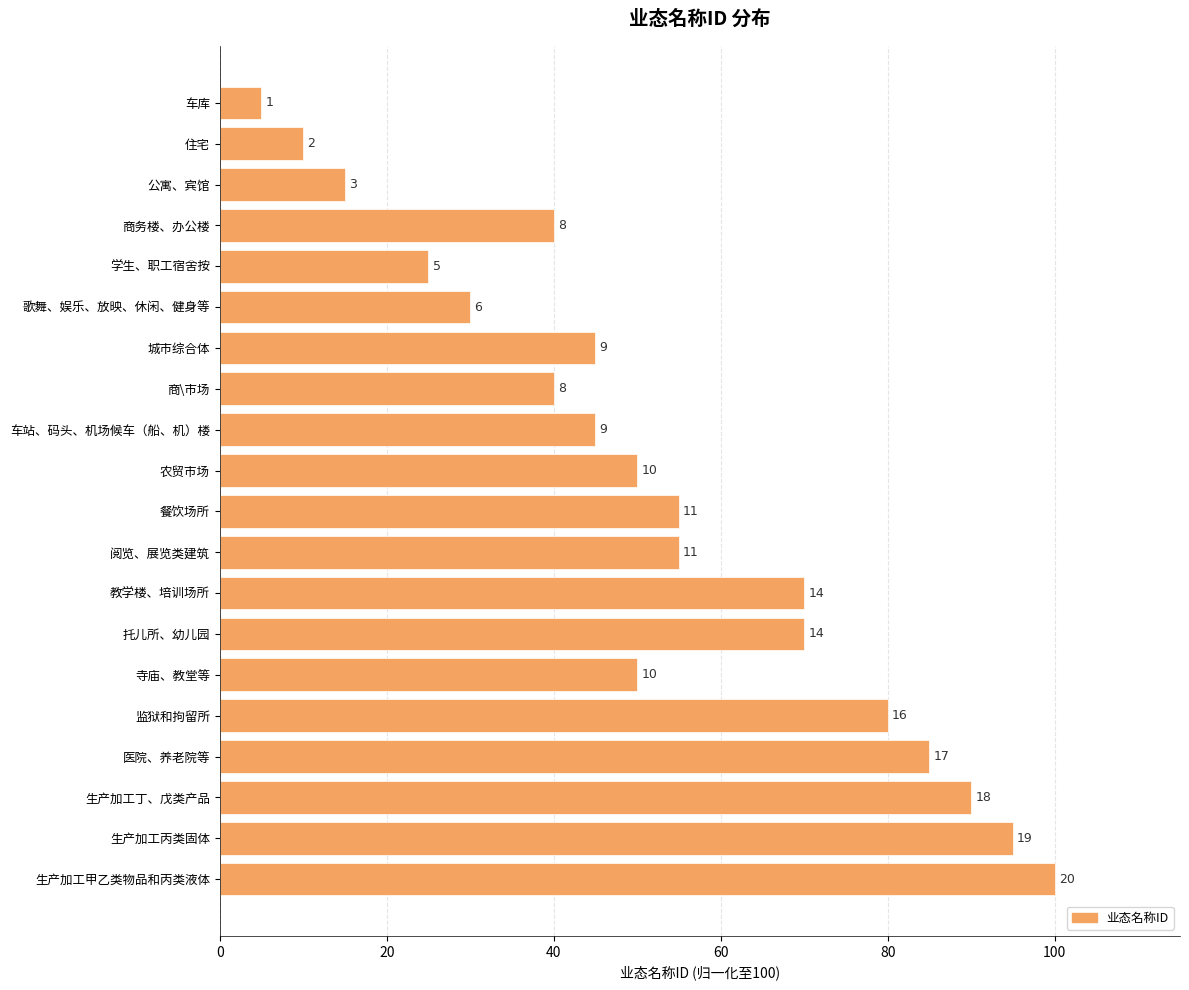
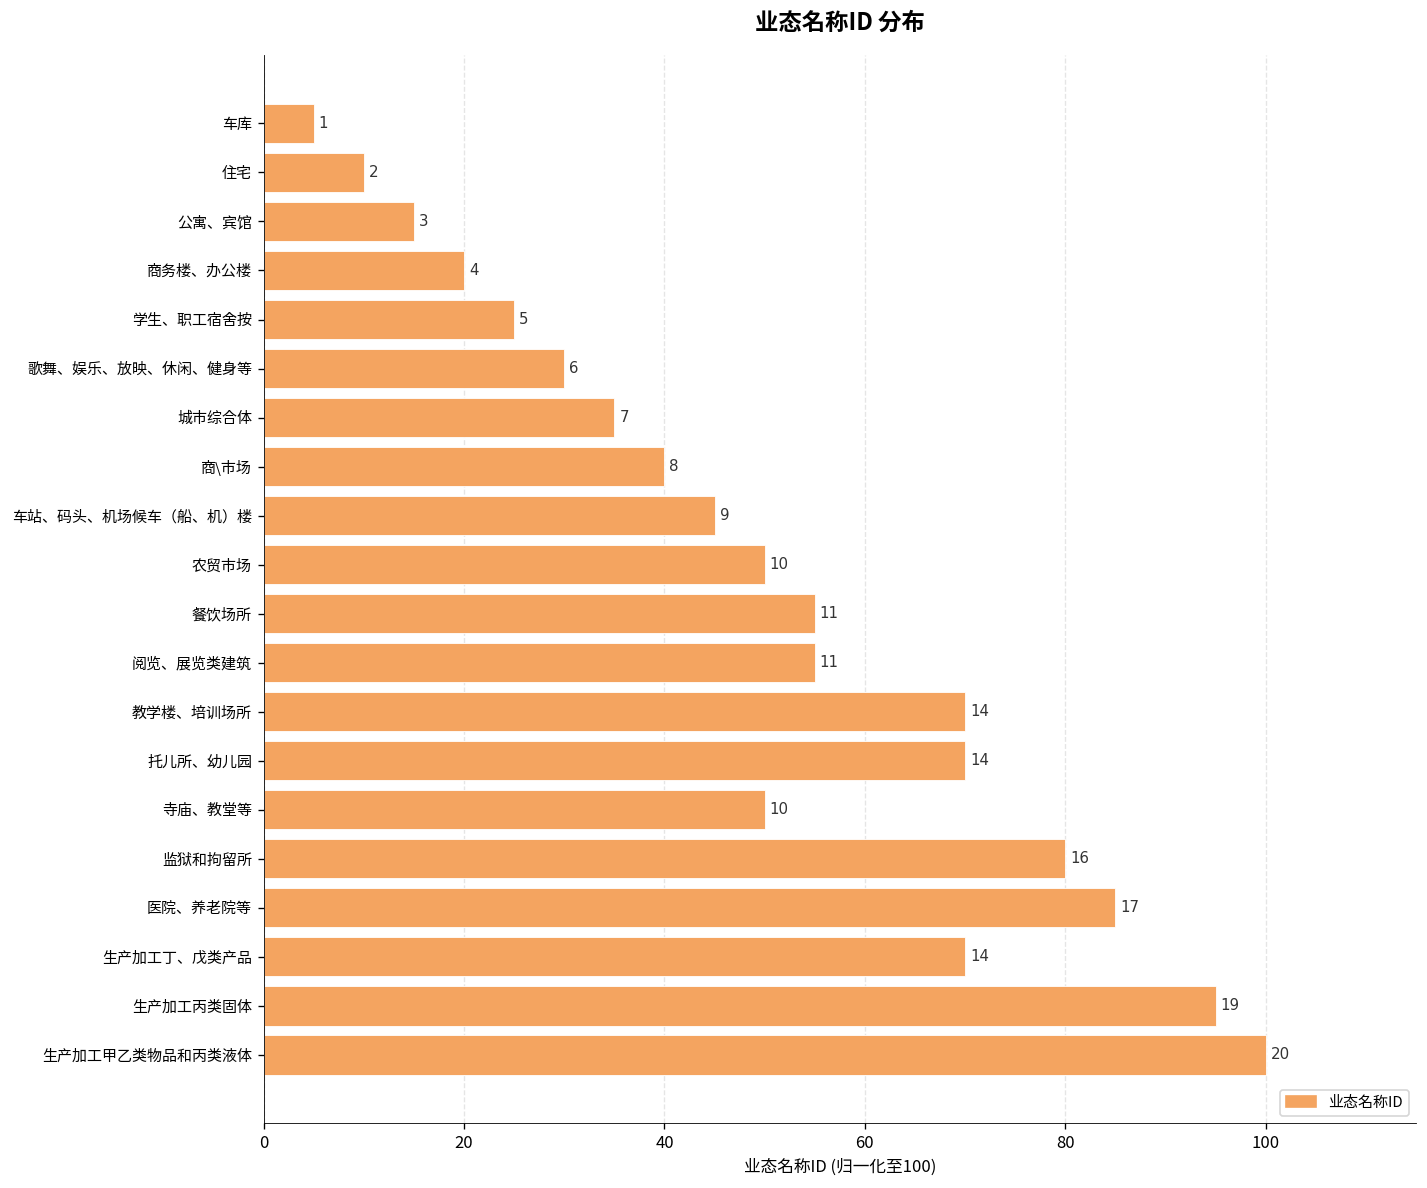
商务楼、办公楼: 8 -> 4
城市综合体: 9 -> 7
生产加工丁、戊类产品: 18 -> 14
